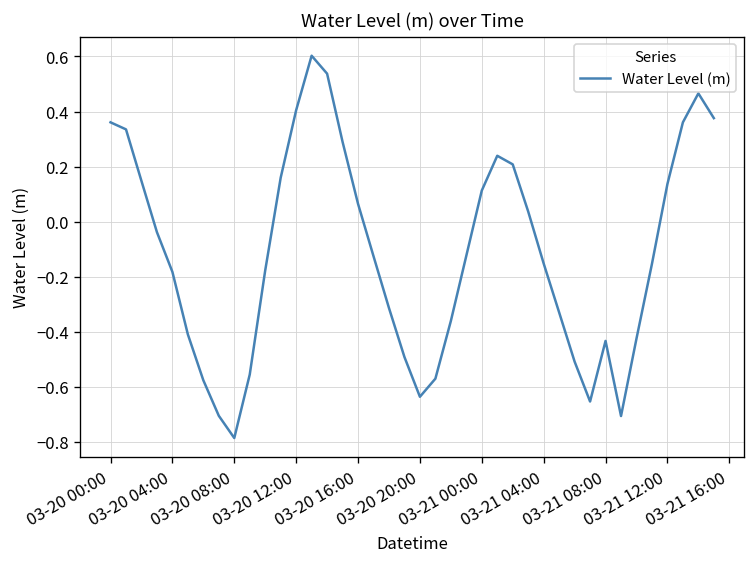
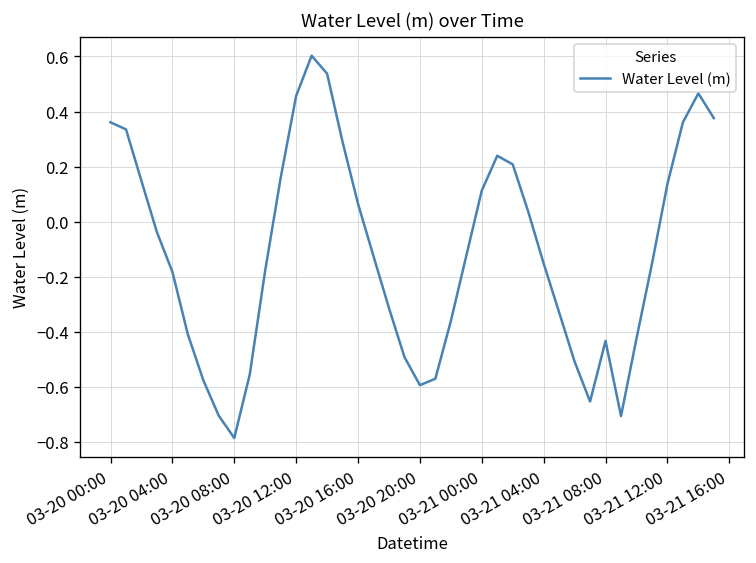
03-20 12:00: 0.40 -> 0.46
03-20 20:00: -0.64 -> -0.59
